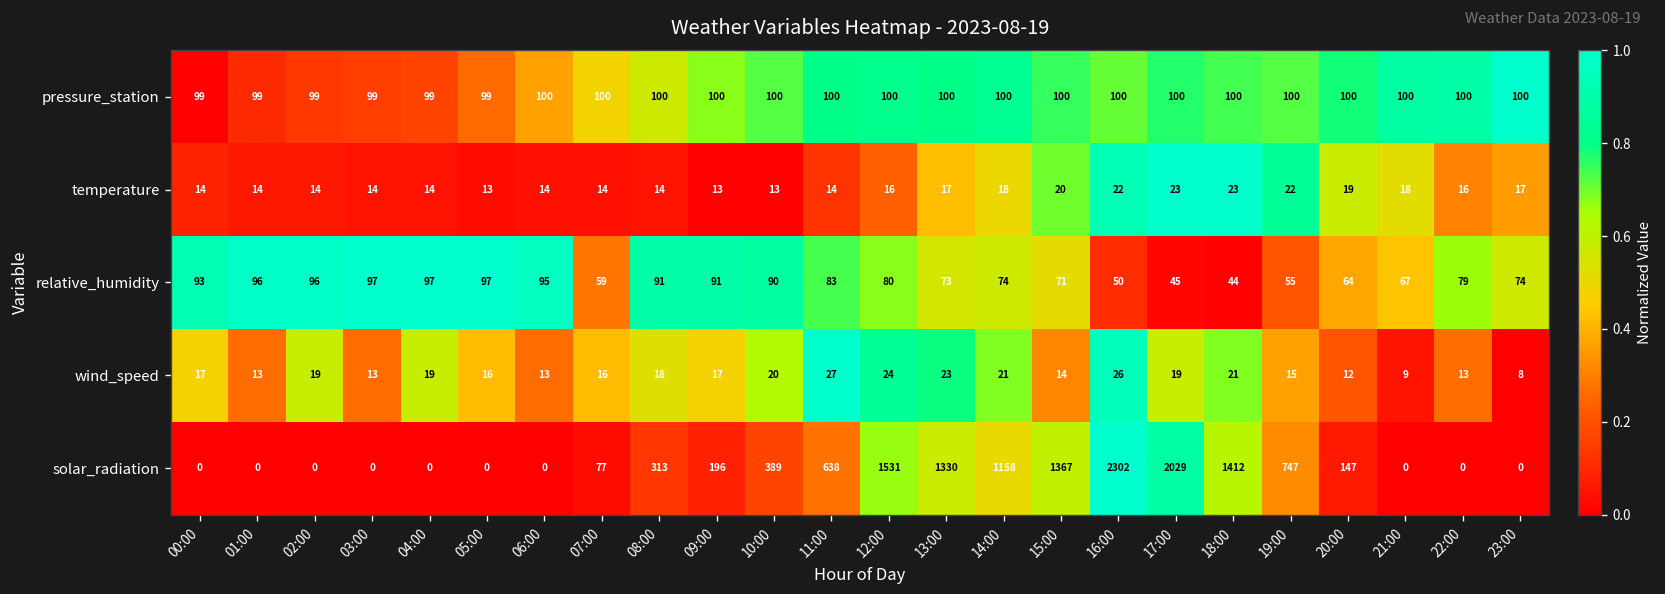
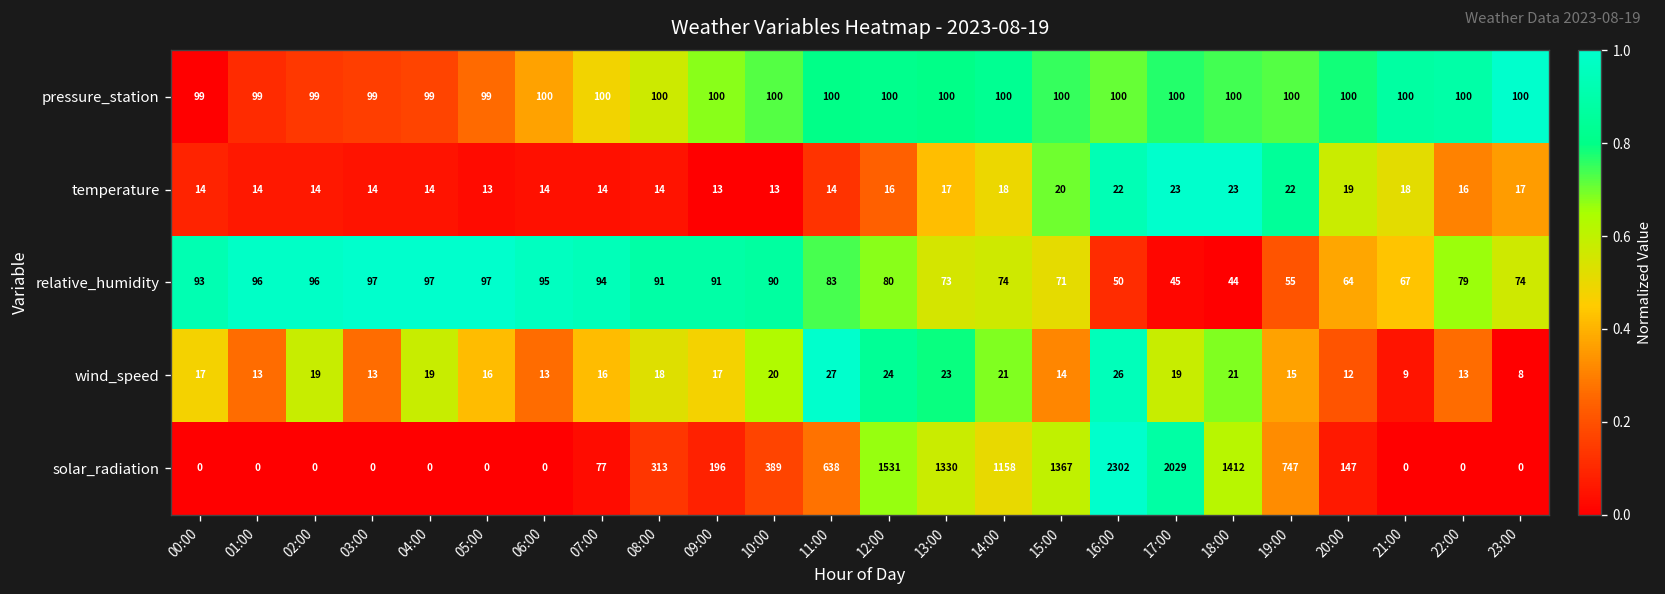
relative_humidity, 07:00: 59 -> 94
